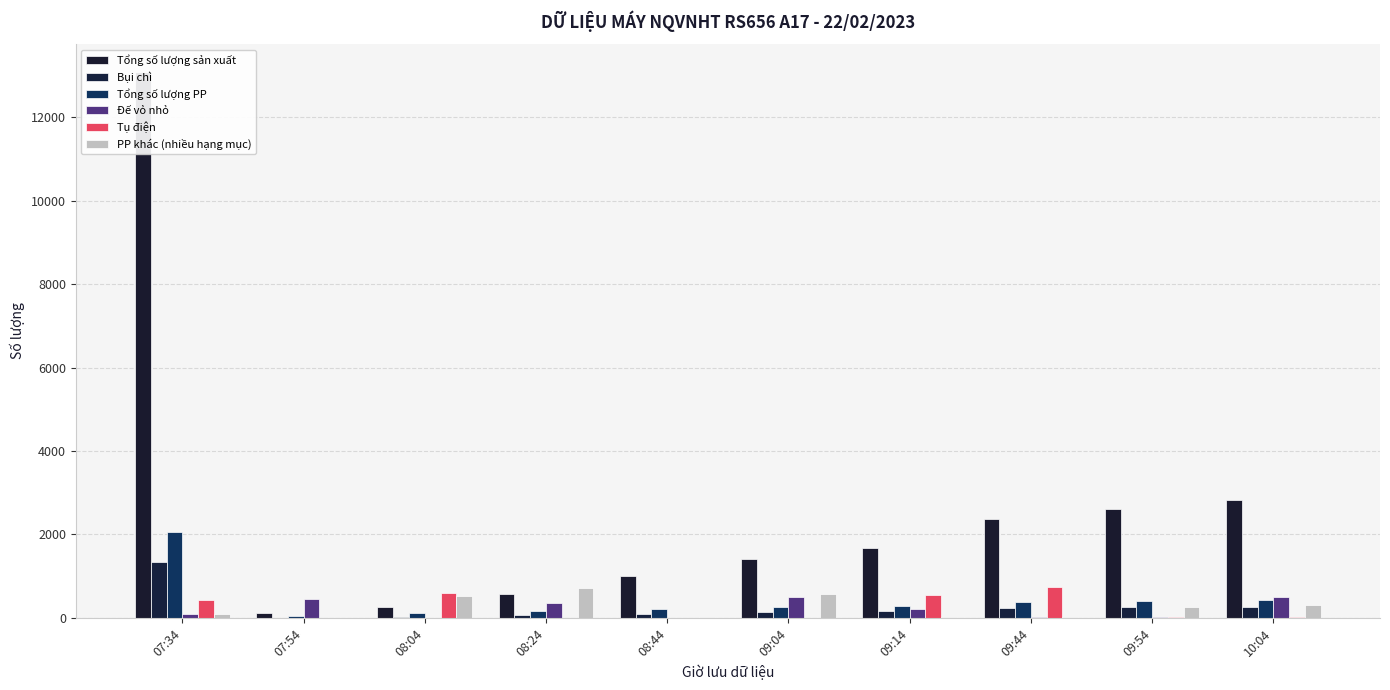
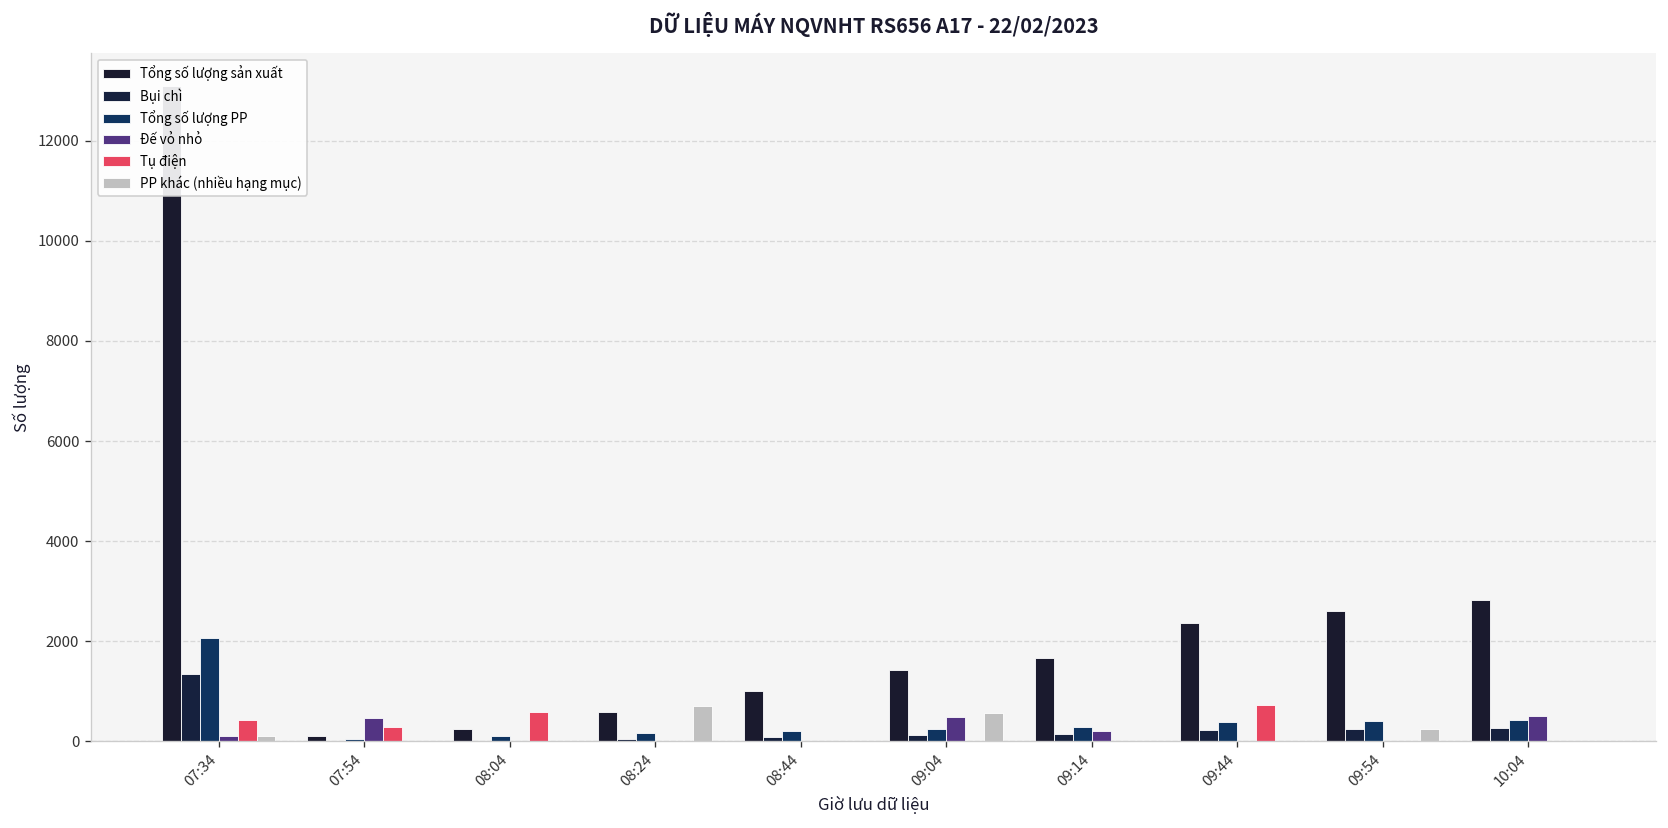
Tụ điện, 07:54: 0 -> 300
PP khác (nhiều hạng mục), 08:04: 500 -> 0
Đế vỏ nhỏ, 08:24: 400 -> 0
Tụ điện, 09:14: 500 -> 0
PP khác (nhiều hạng mục), 10:04: 300 -> 0
